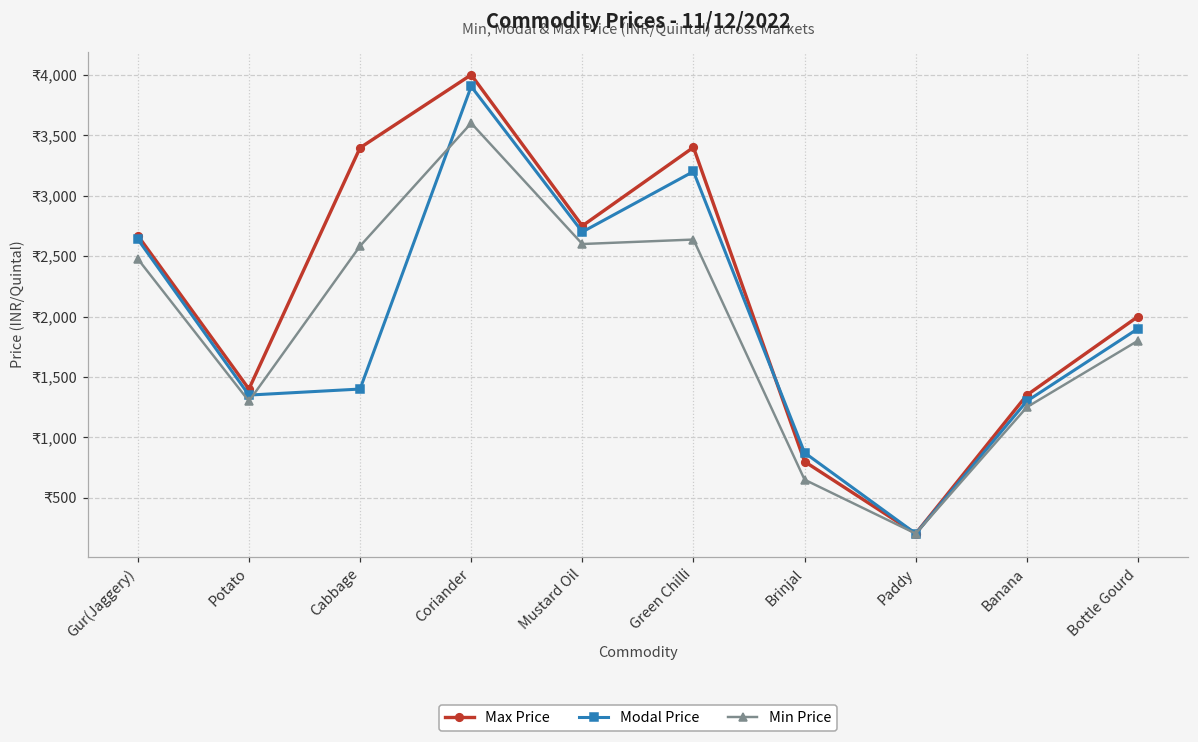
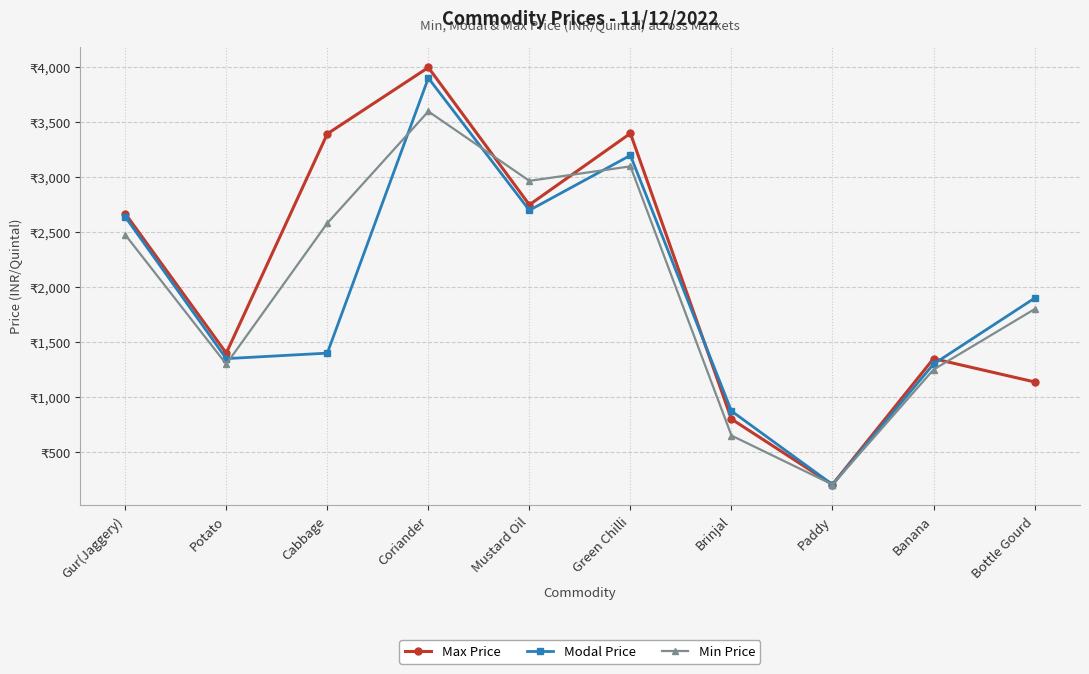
Min Price, Mustard Oil: ₹2,600 -> ₹2,970
Min Price, Green Chilli: ₹2,640 -> ₹3,100
Max Price, Bottle Gourd: ₹2,000 -> ₹1,140
